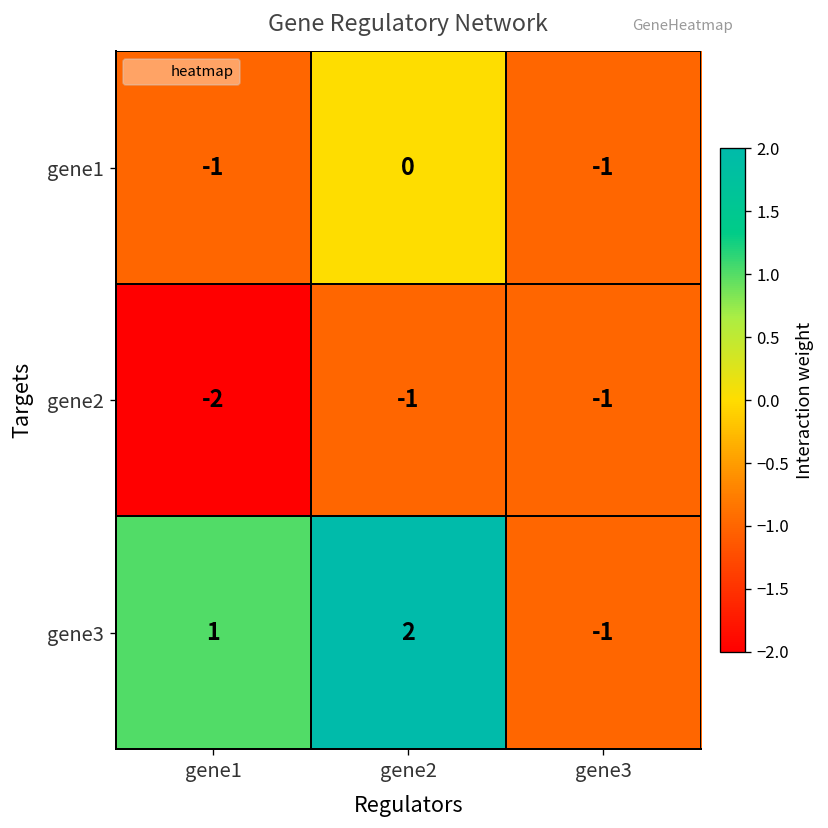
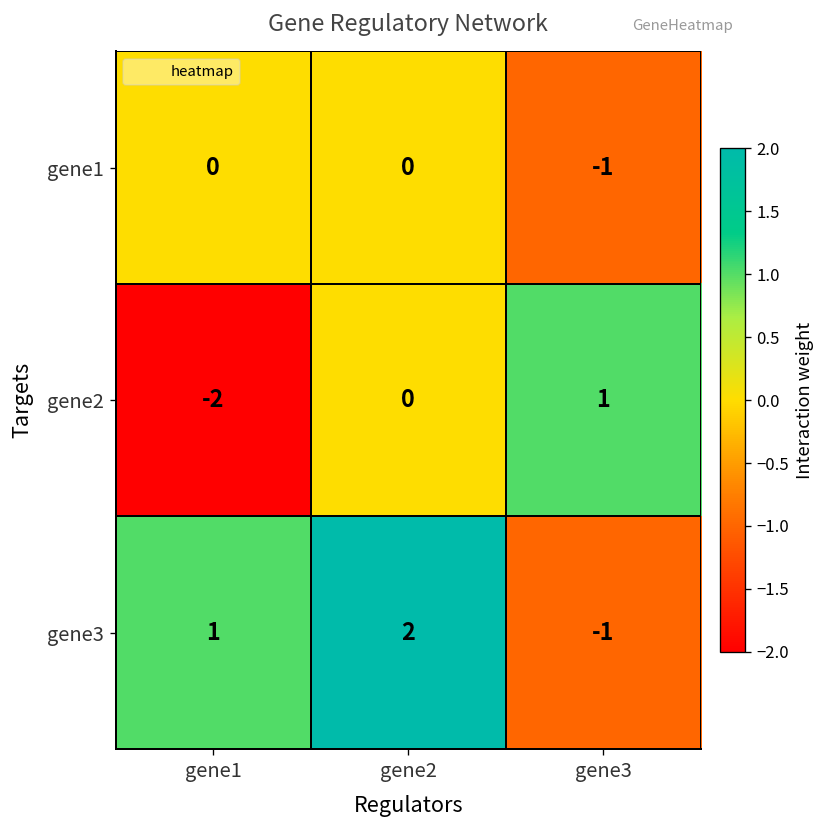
gene1, gene1: -1 -> 0
gene2, gene2: -1 -> 0
gene2, gene3: -1 -> 1
